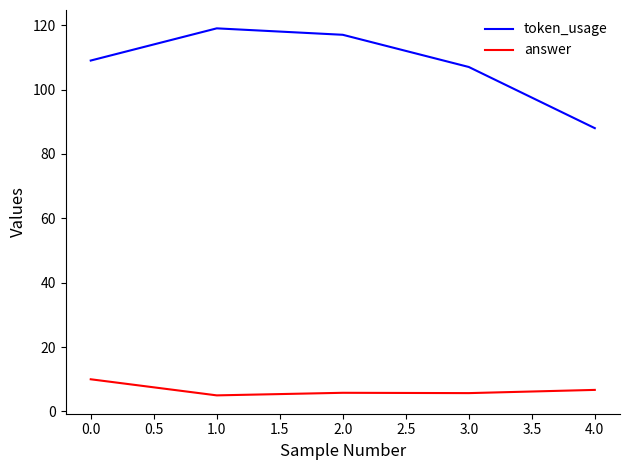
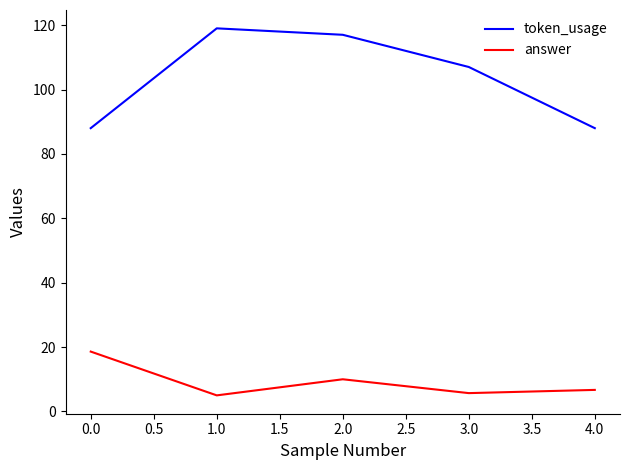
token_usage, 0.0: 109 -> 88
answer, 0.0: 10 -> 19
answer, 2.0: 6 -> 10
